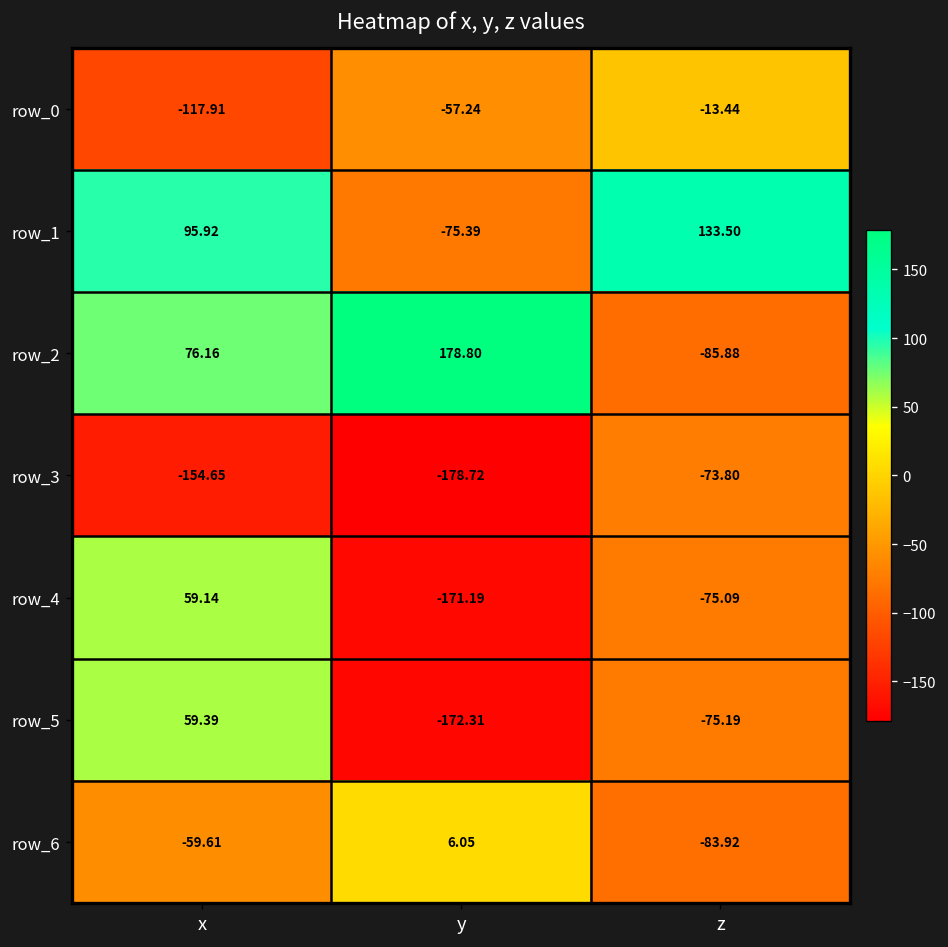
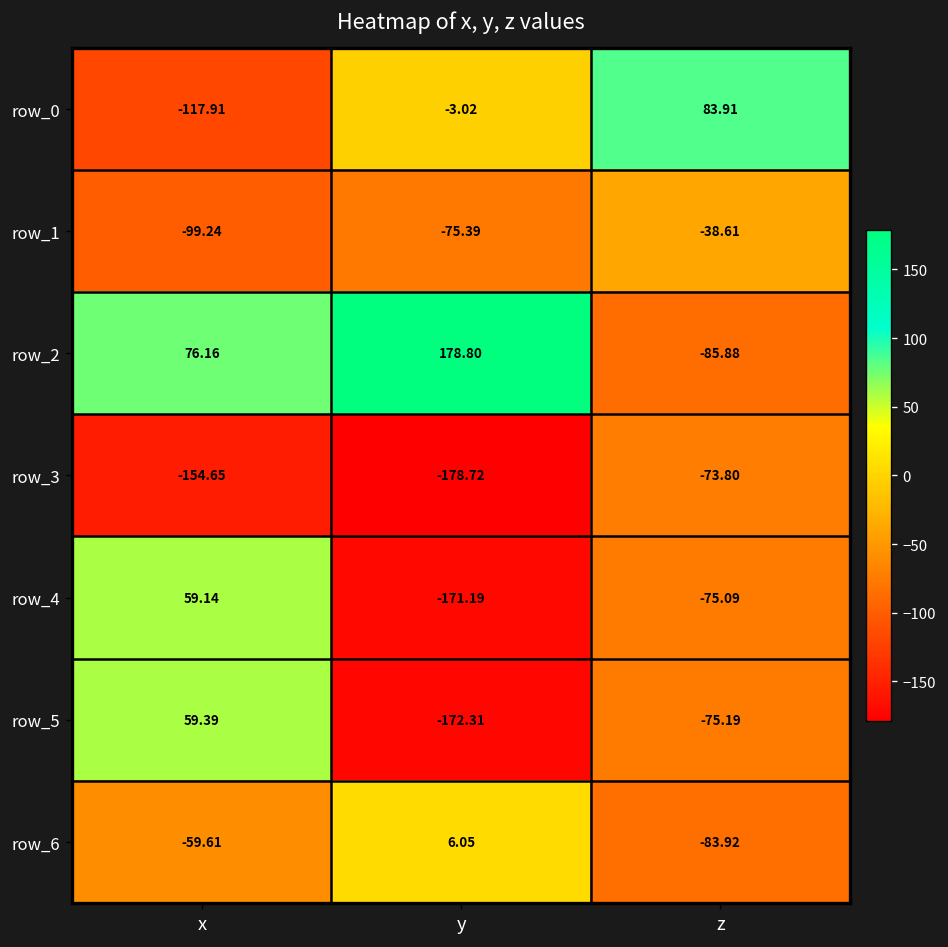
row_0, y: -57.24 -> -3.02
row_0, z: -13.44 -> 83.91
row_1, x: 95.92 -> -99.24
row_1, z: 133.50 -> -38.61
